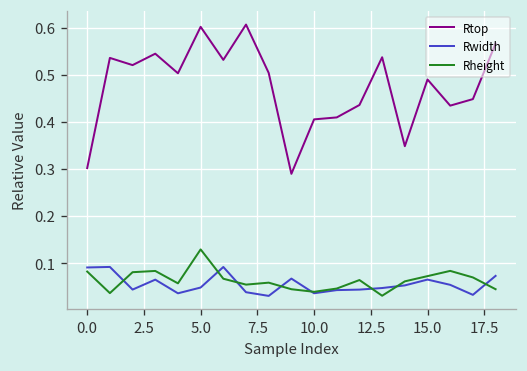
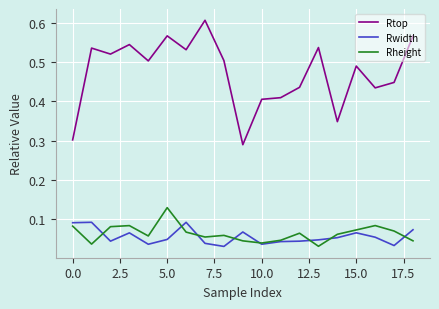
Rtop, 5.0: 0.60 -> 0.57
